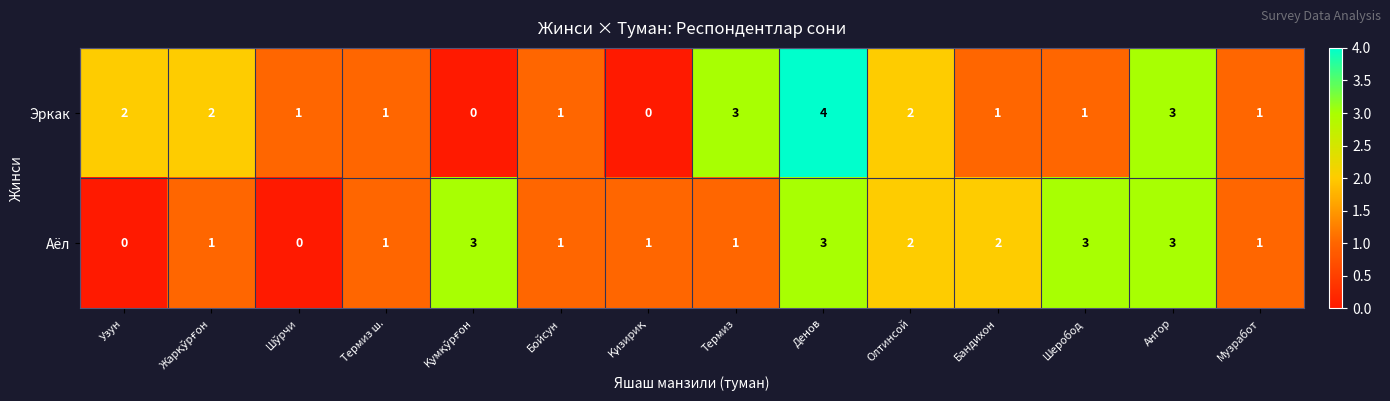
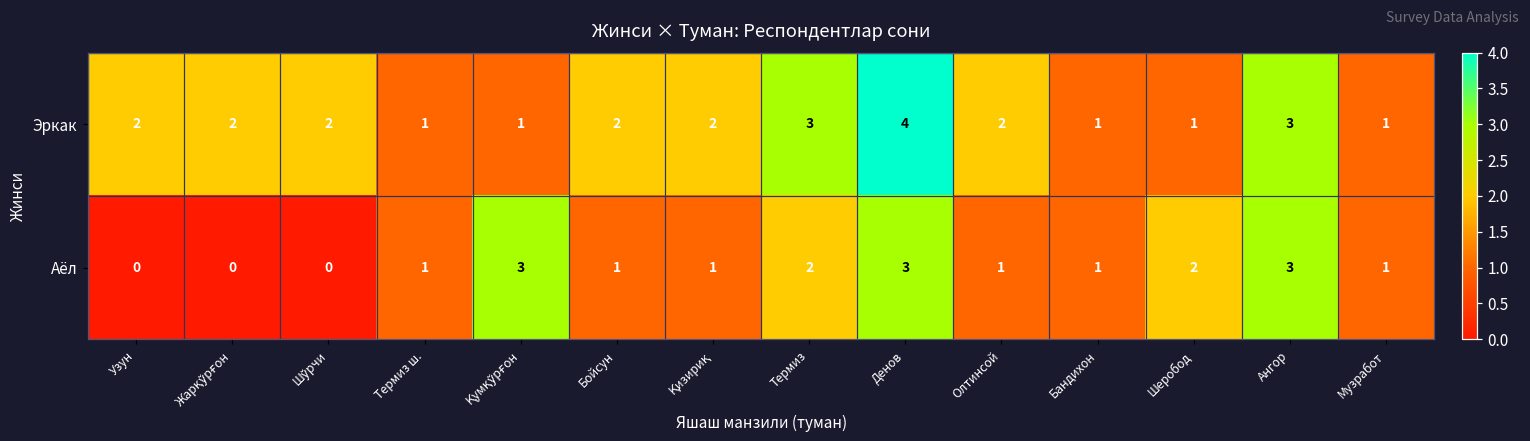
Эркак, Шўрчи: 1 -> 2
Эркак, Қумқўрғон: 0 -> 1
Эркак, Бойсун: 1 -> 2
Эркак, Қизириқ: 0 -> 2
Аёл, Жарқўрғон: 1 -> 0
Аёл, Термиз: 1 -> 2
Аёл, Олтинсой: 2 -> 1
Аёл, Бандихон: 2 -> 1
Аёл, Шеробод: 3 -> 2
